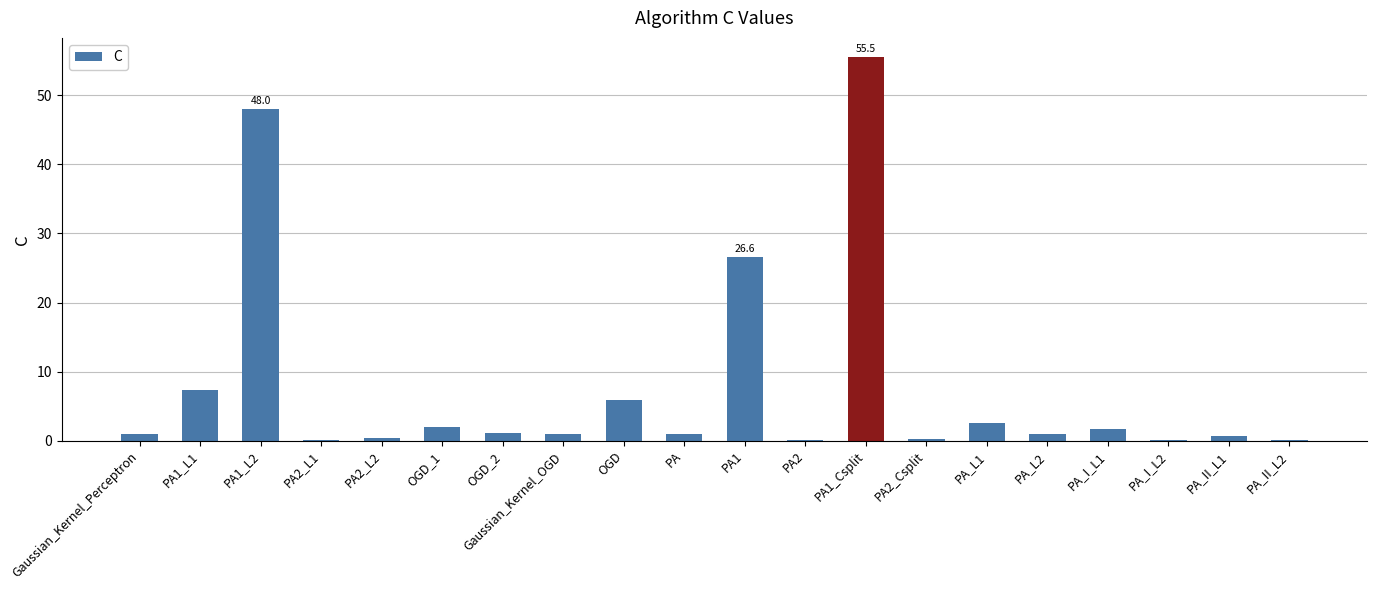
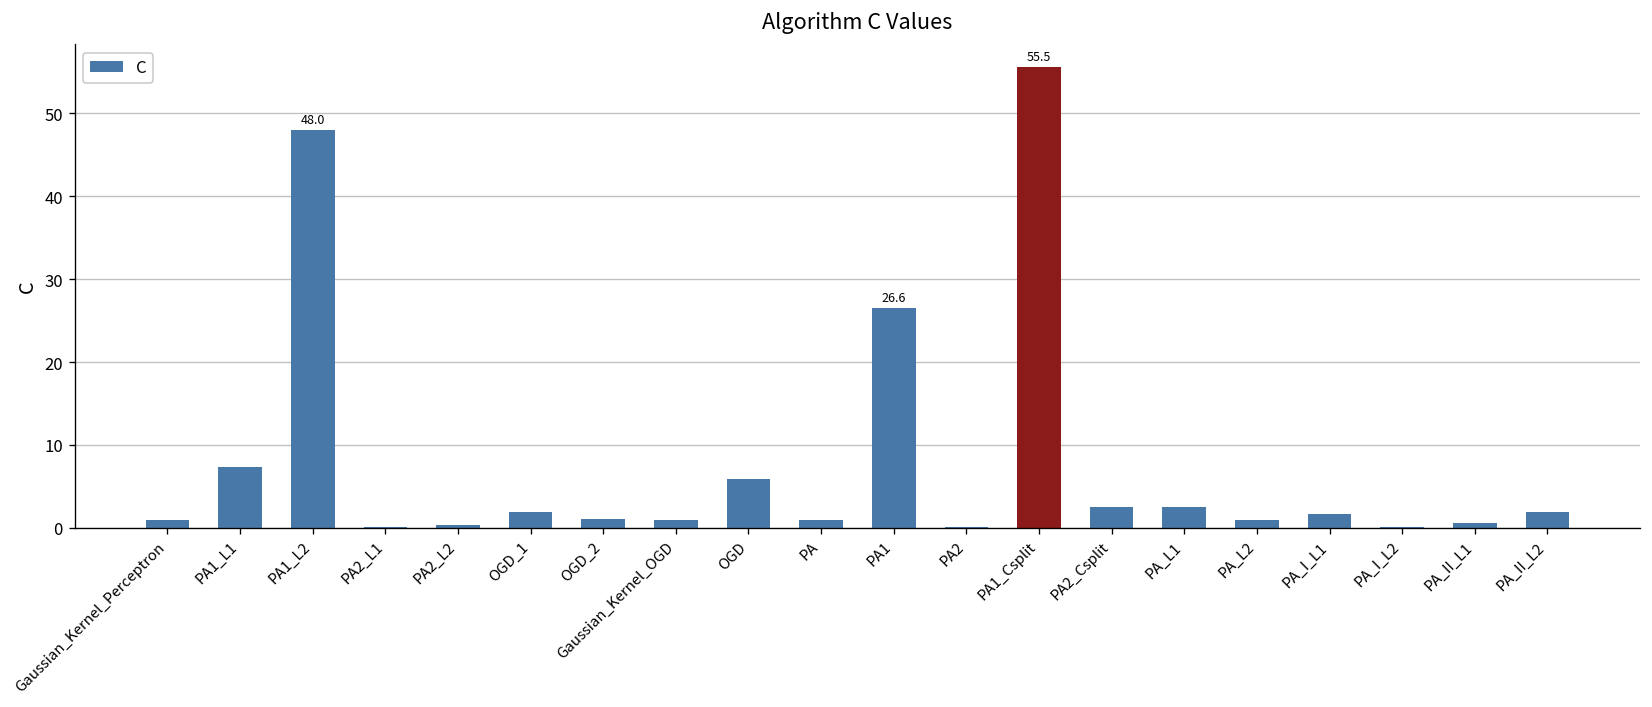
PA2_Csplit: 0 -> 3
PA_II_L2: 0 -> 2
